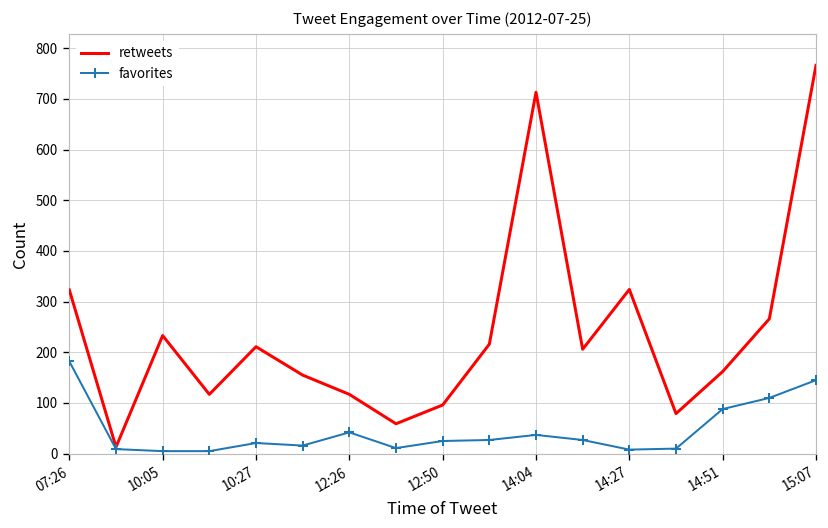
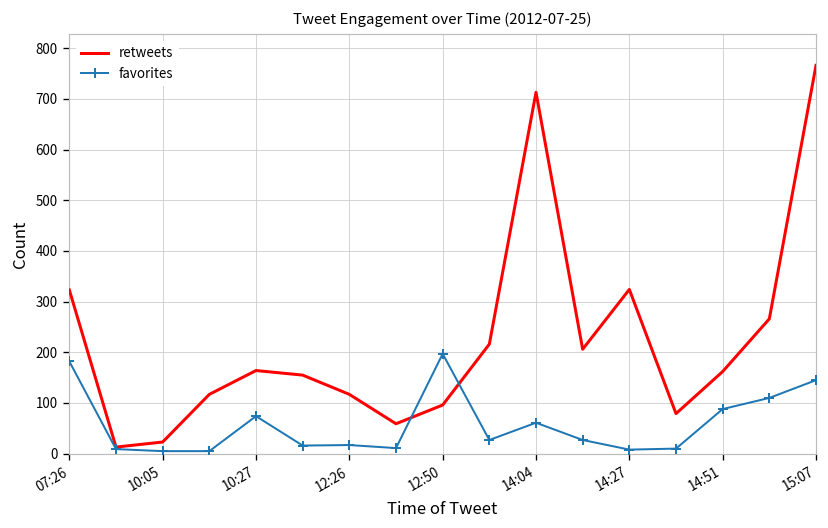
retweets, 10:05: 230 -> 20
retweets, 10:27: 210 -> 160
favorites, 10:27: 20 -> 70
favorites, 12:26: 40 -> 20
favorites, 12:50: 30 -> 200
favorites, 14:04: 40 -> 60
